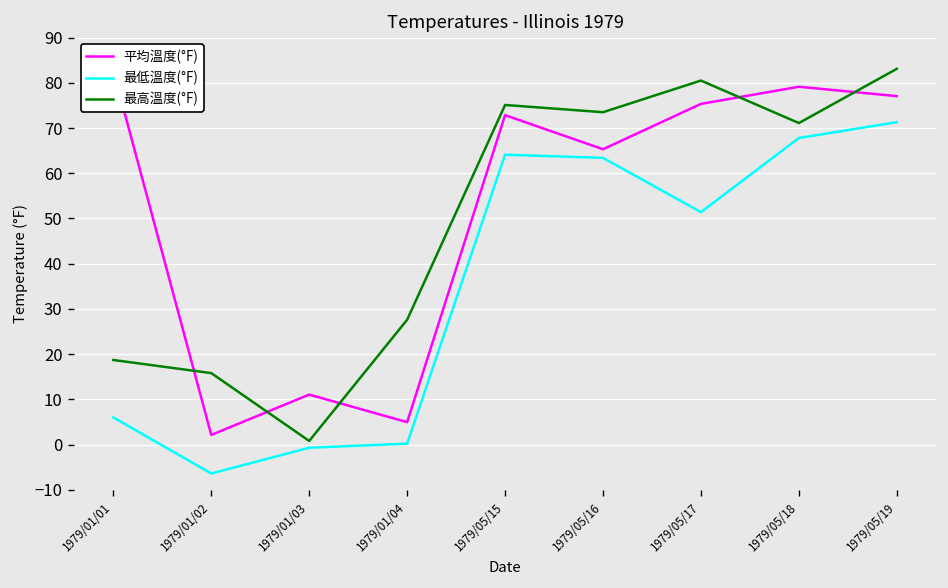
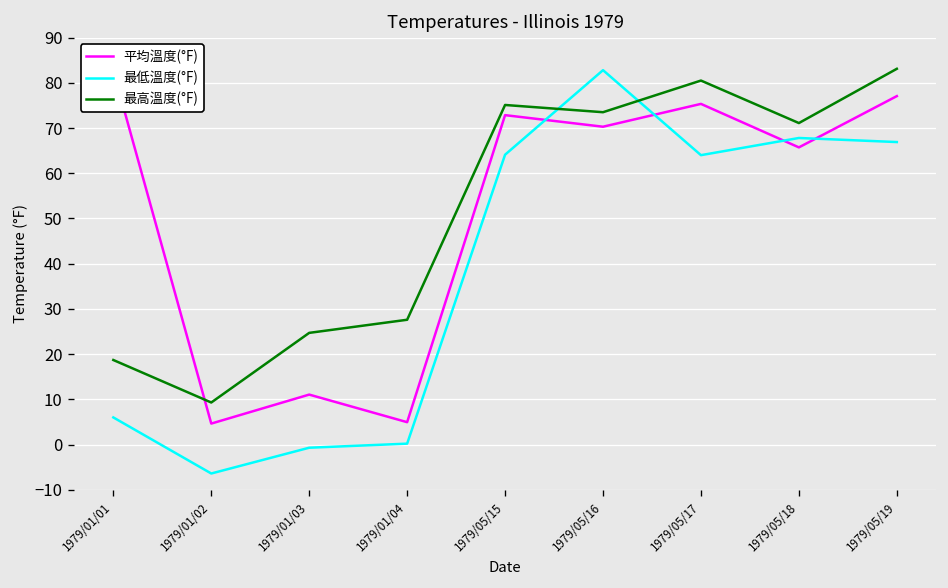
平均溫度(°F), 1979/01/02: 2 -> 5
最高溫度(°F), 1979/01/02: 16 -> 9
最高溫度(°F), 1979/01/03: 1 -> 25
平均溫度(°F), 1979/05/16: 65 -> 70
最低溫度(°F), 1979/05/16: 63 -> 83
最低溫度(°F), 1979/05/17: 51 -> 64
平均溫度(°F), 1979/05/18: 79 -> 66
最低溫度(°F), 1979/05/19: 71 -> 67
